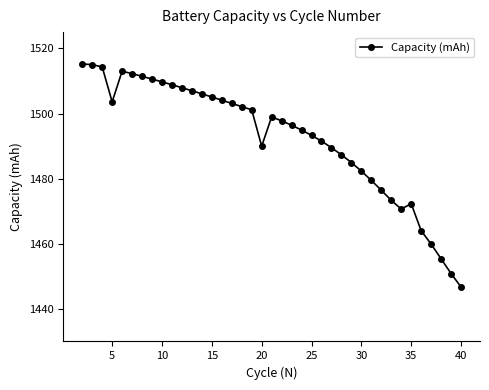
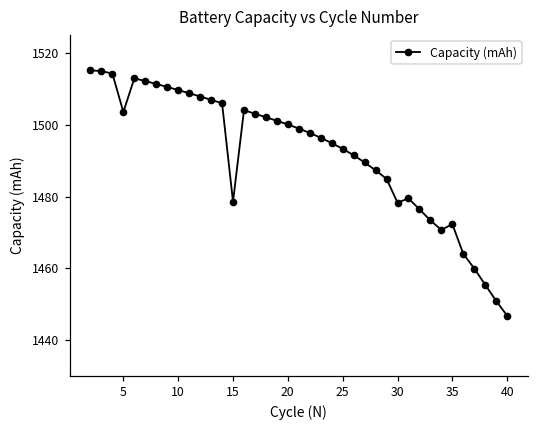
15: 1505 -> 1479
20: 1490 -> 1500
30: 1482 -> 1478
